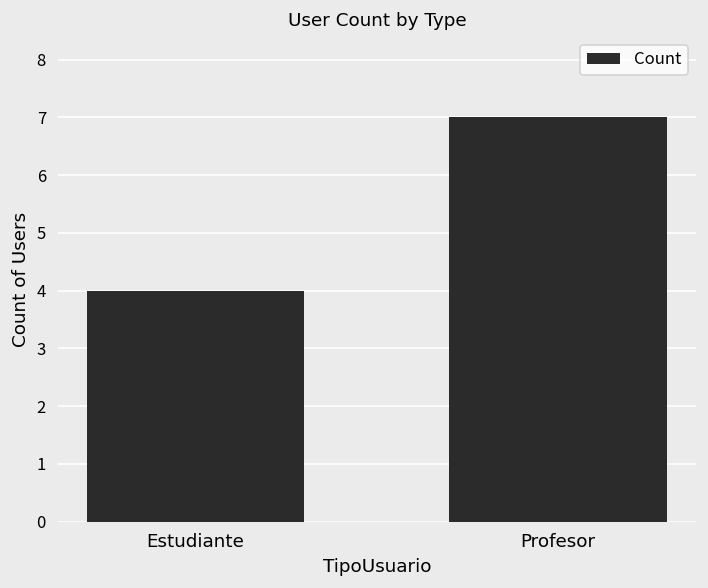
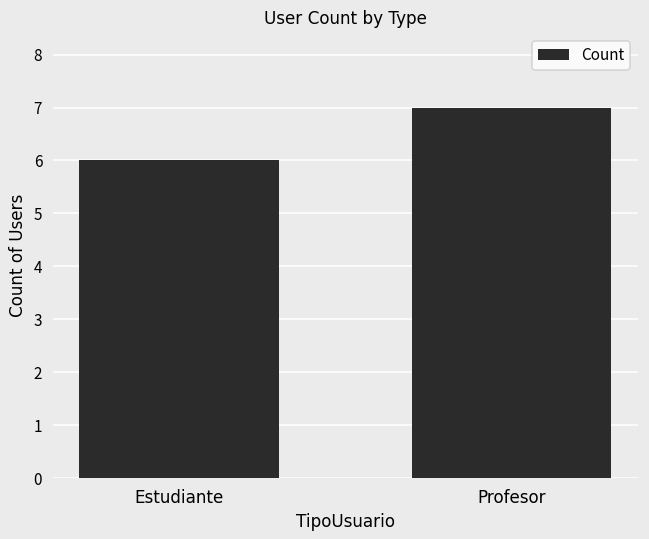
Estudiante: 4 -> 6
